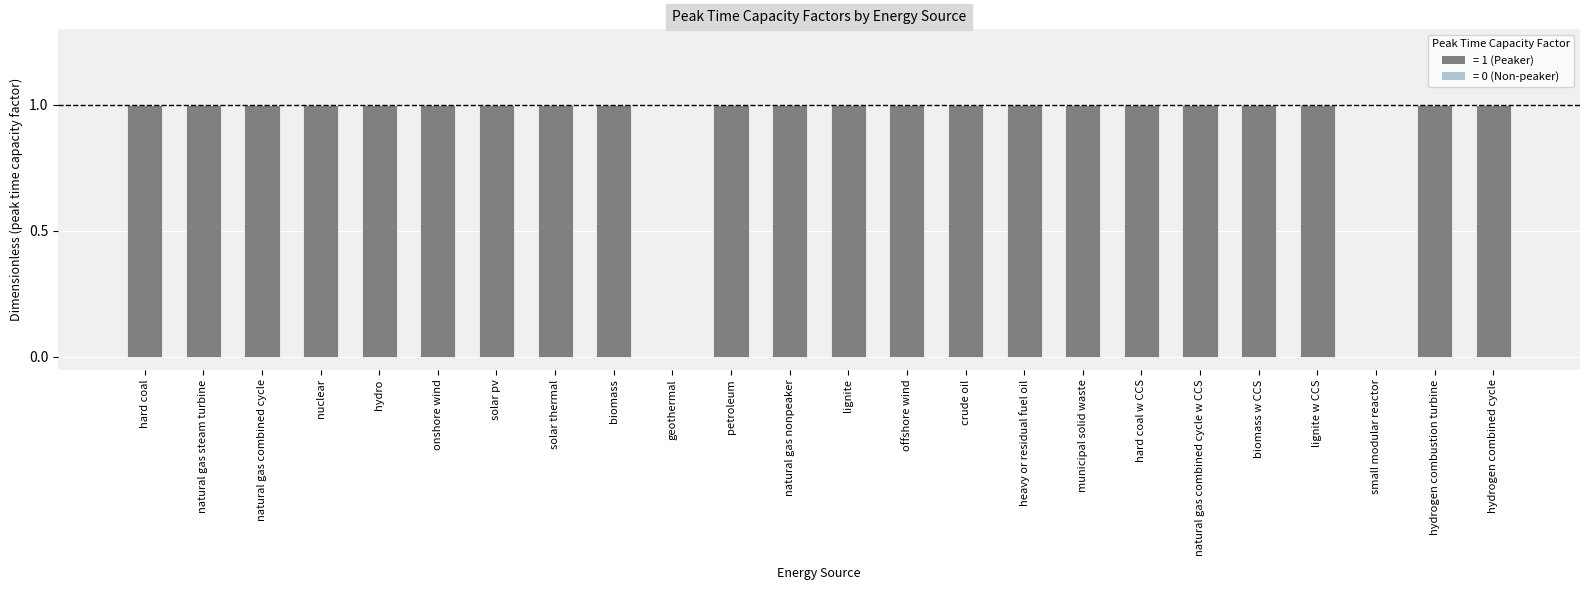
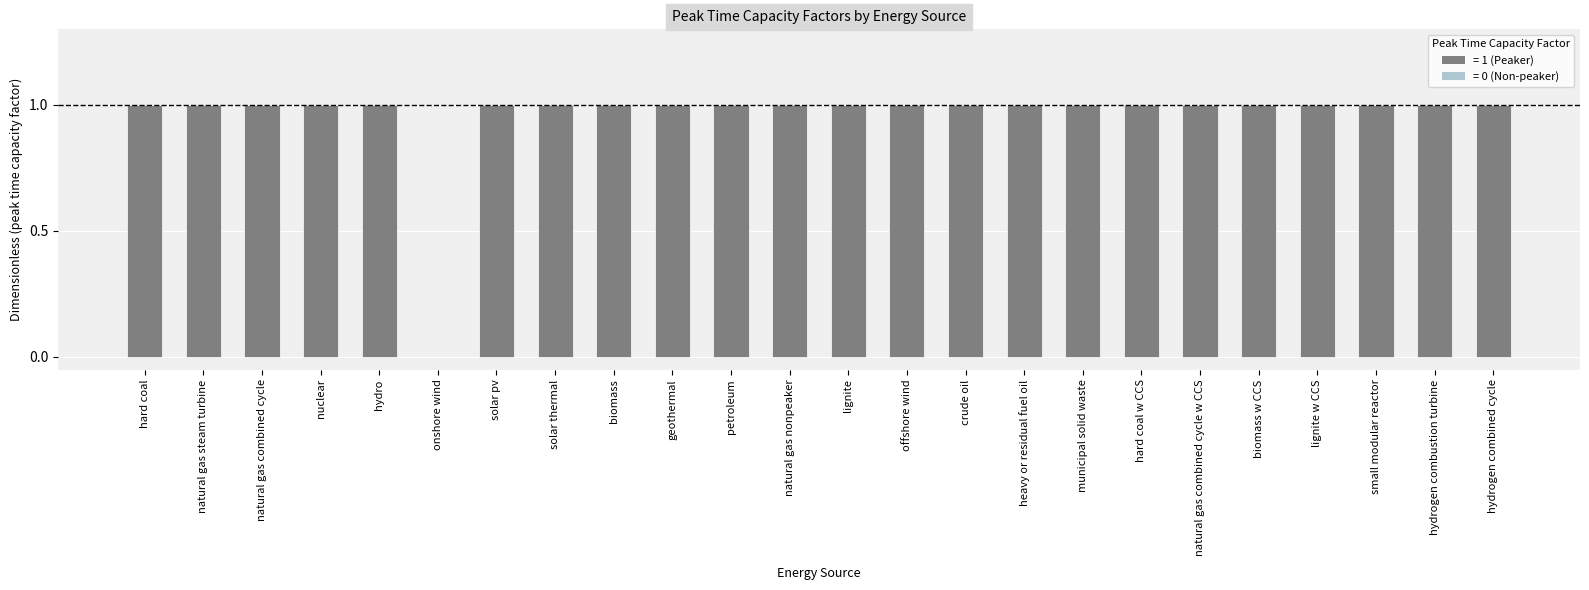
onshore wind: 1 -> 0
geothermal: 0 -> 1
small modular reactor: 0 -> 1
